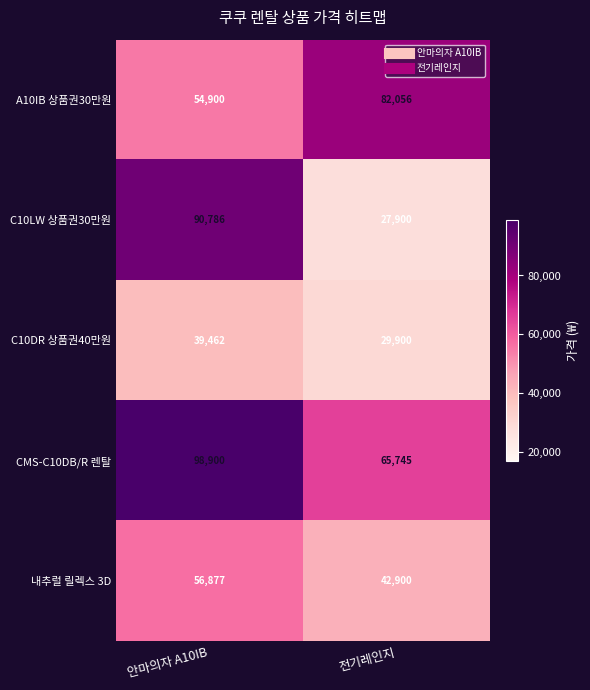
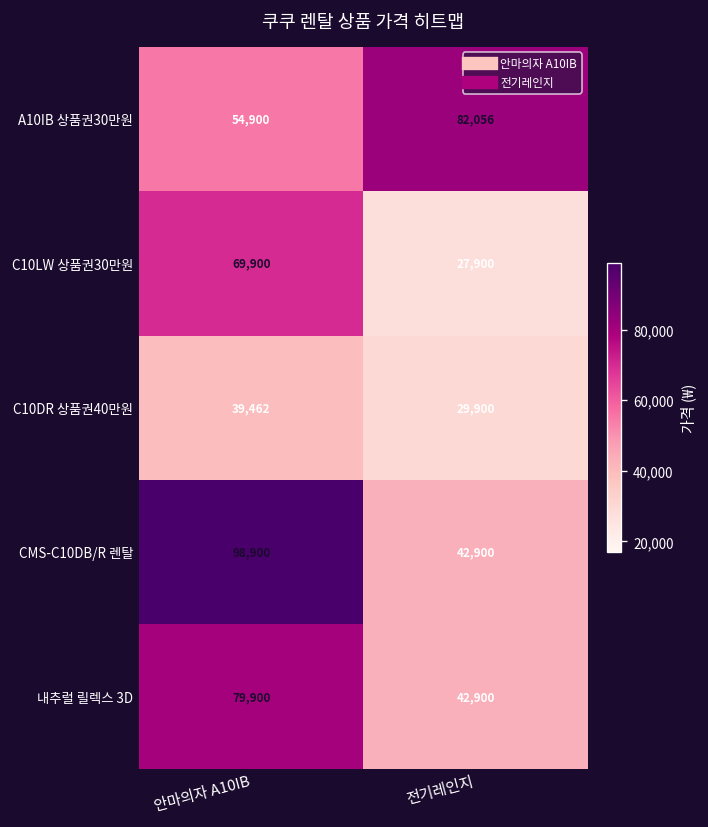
C10LW 상품권30만원, 안마의자 A10IB: 90,786 -> 69,900
CMS-C10DB/R 렌탈, 전기레인지: 65,745 -> 42,900
내추럴 릴렉스 3D, 안마의자 A10IB: 56,877 -> 79,900
